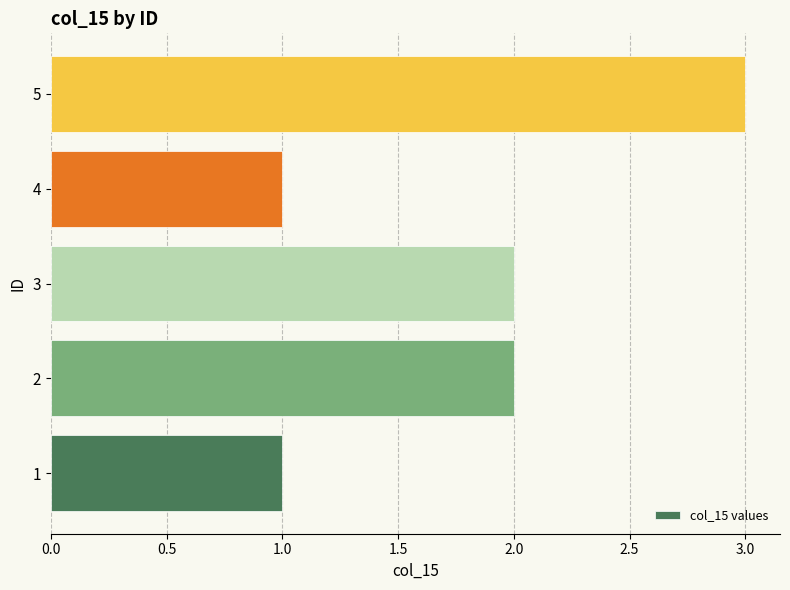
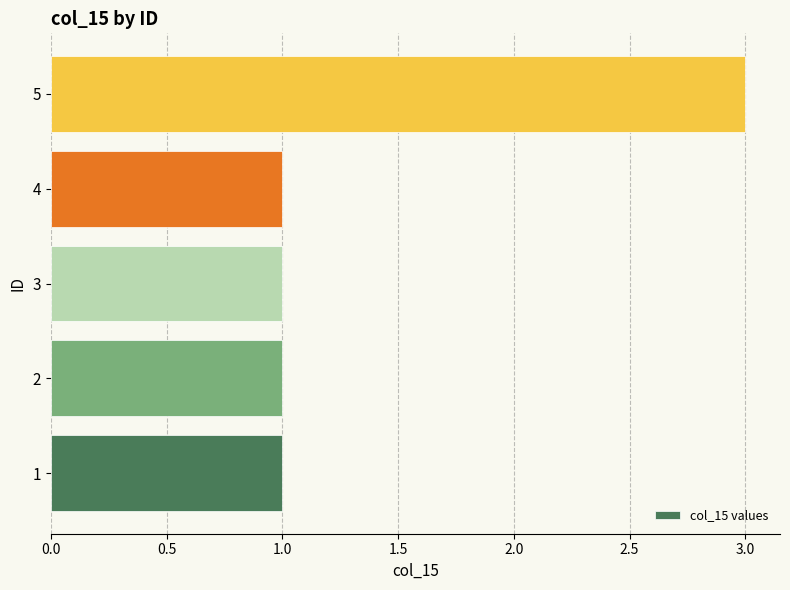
3: 2 -> 1
2: 2 -> 1
